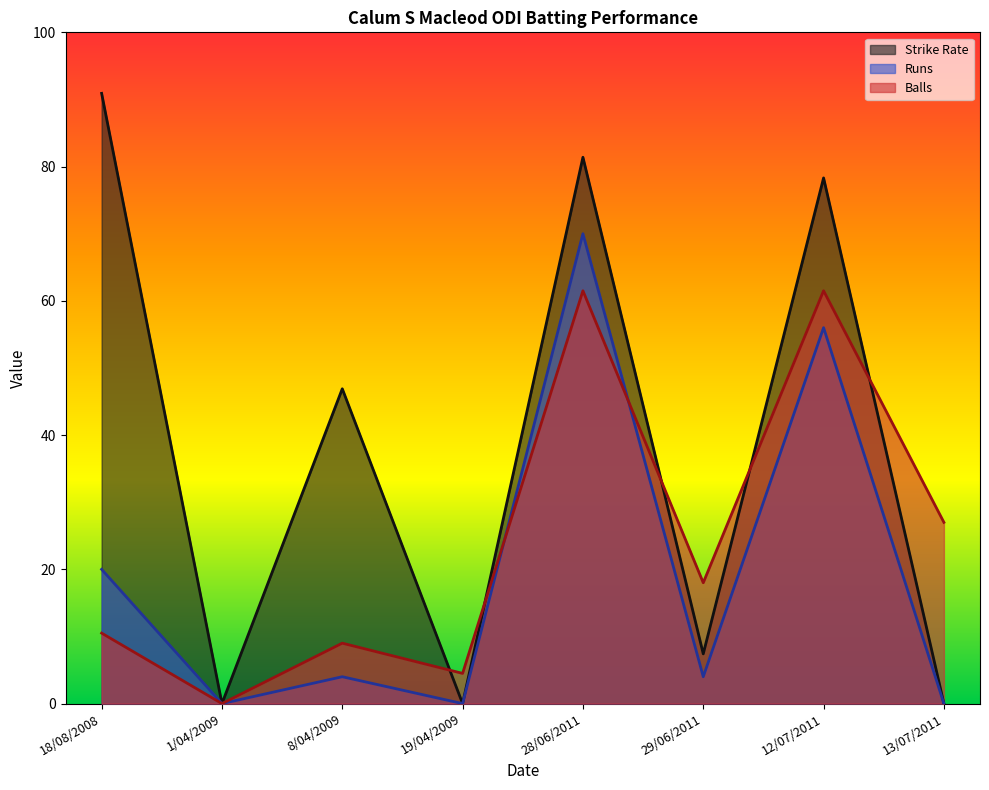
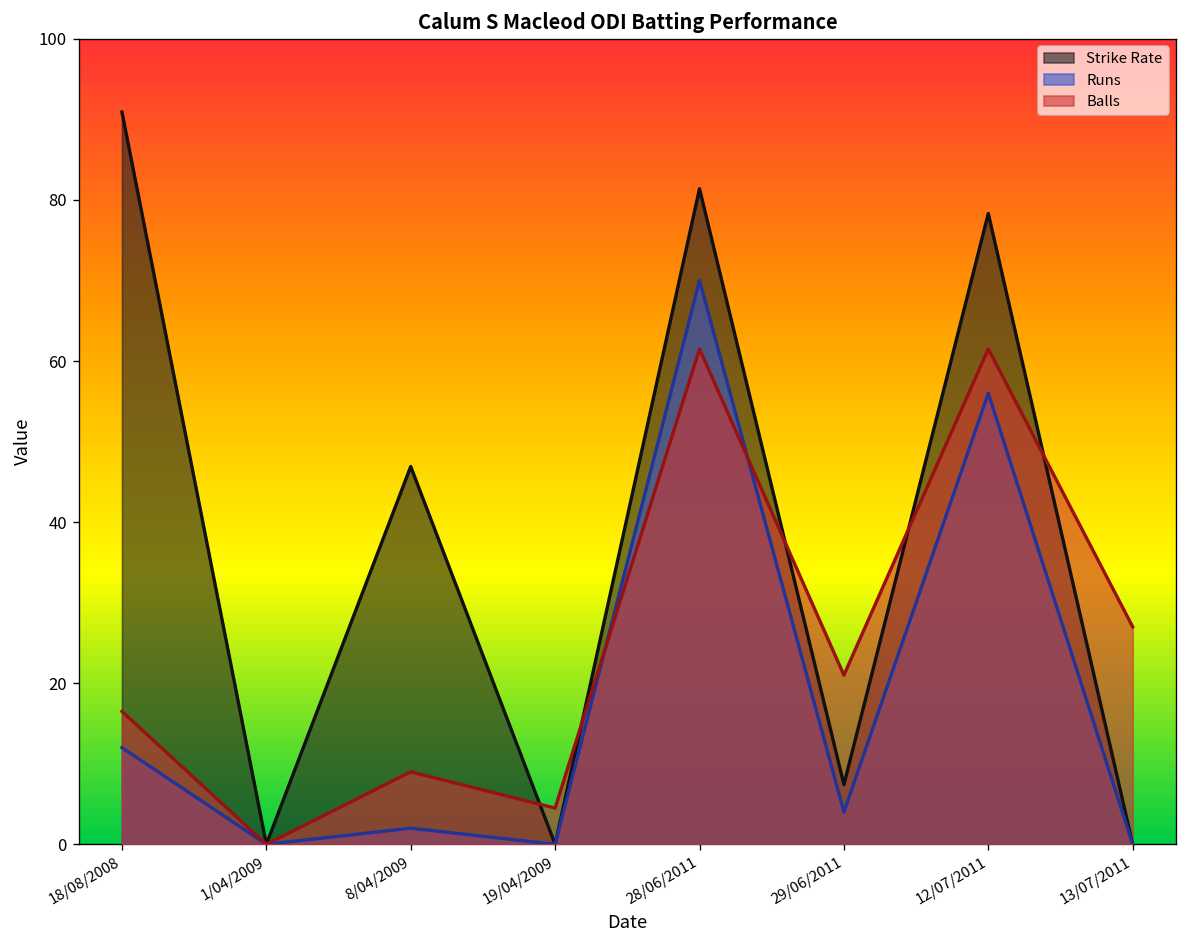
Runs, 18/08/2008: 20 -> 12
Balls, 18/08/2008: 11 -> 17
Runs, 8/04/2009: 4 -> 2
Balls, 29/06/2011: 18 -> 21
